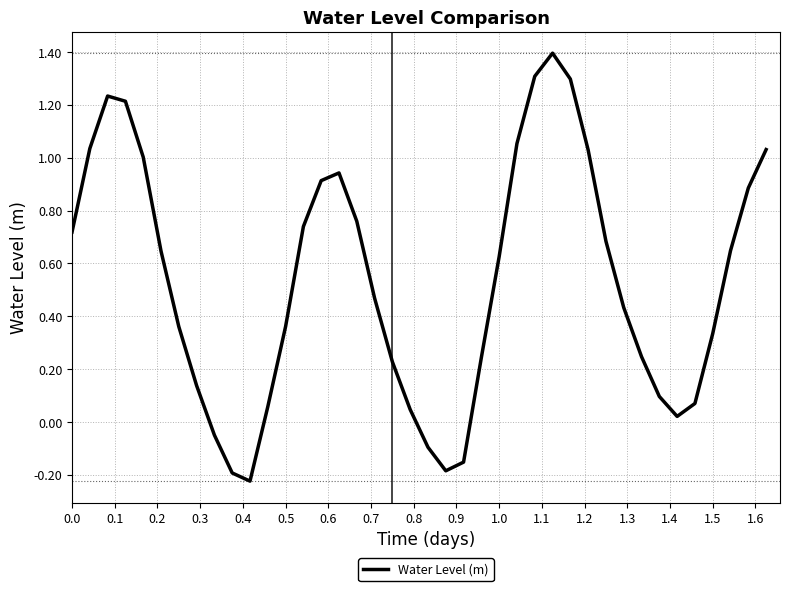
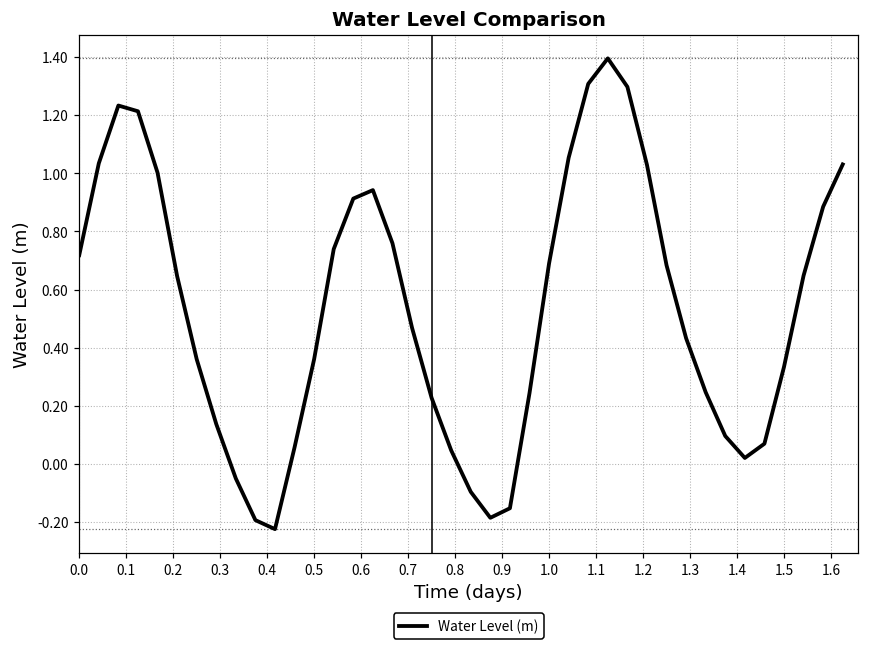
1.0: 0.63 -> 0.69
